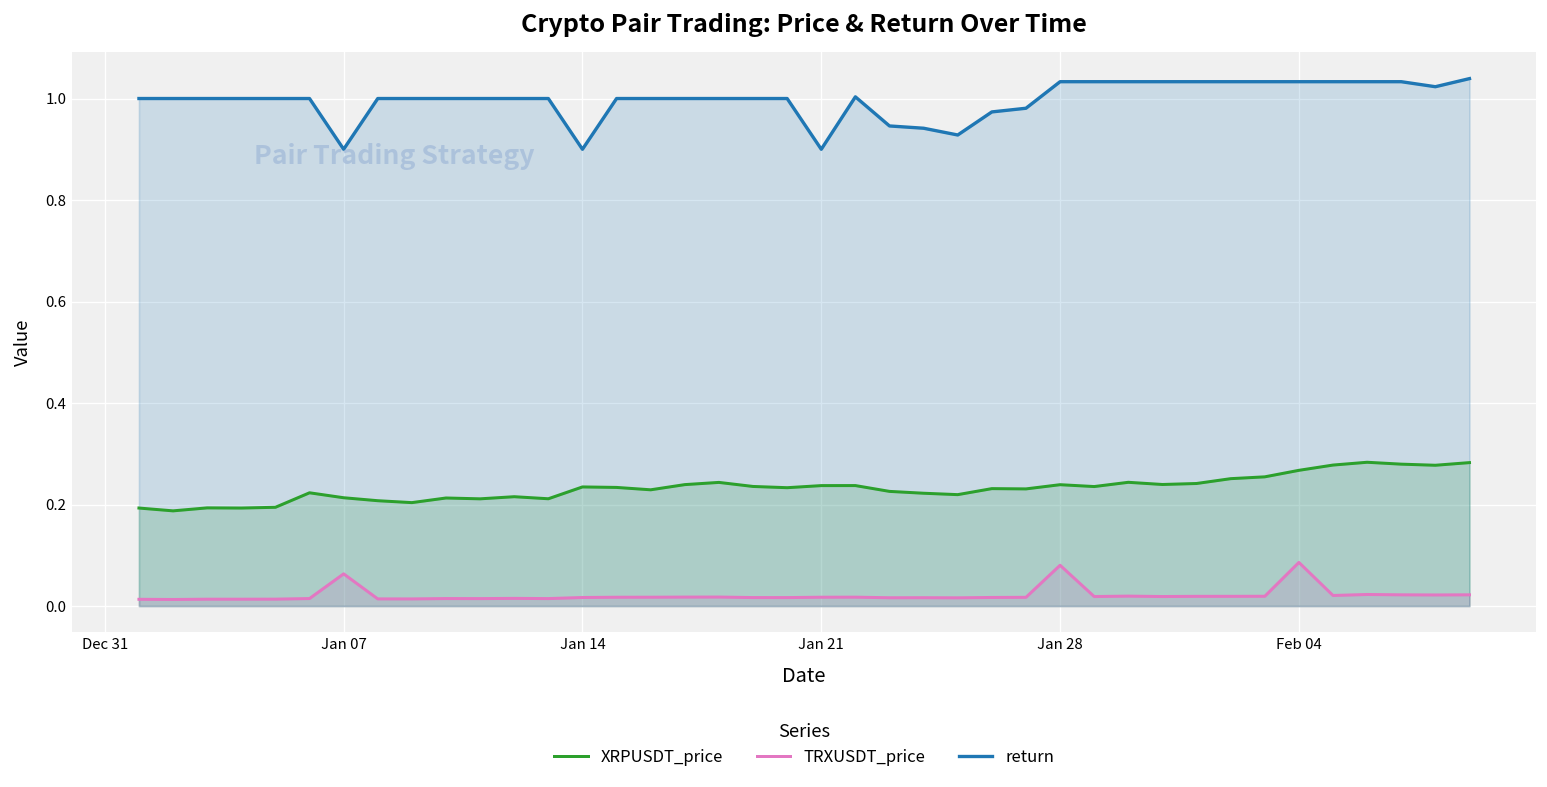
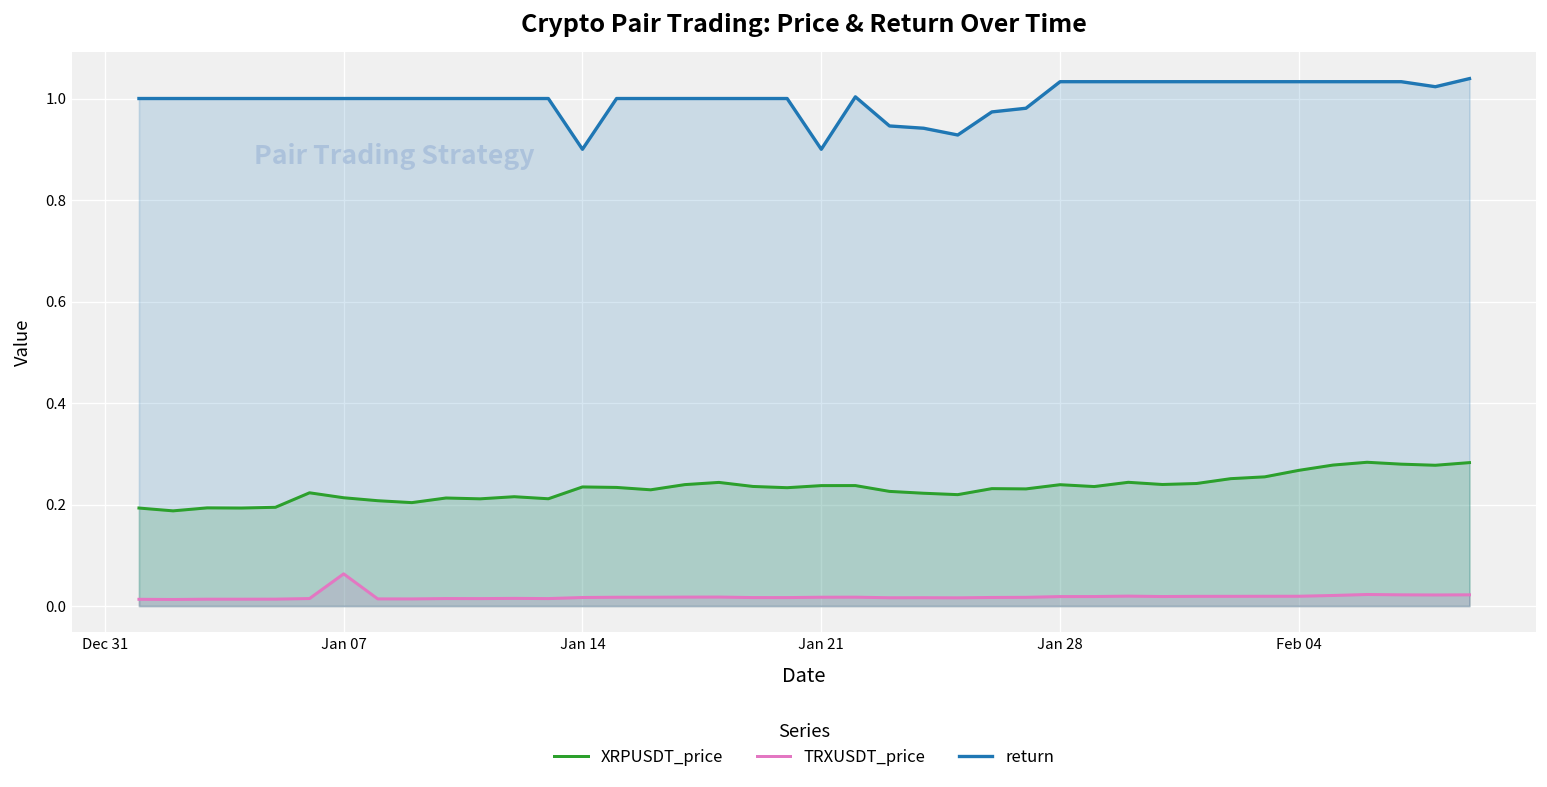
return, Jan 07: 0.9 -> 1.0
TRXUSDT_price, Jan 28: 0.08 -> 0.02
TRXUSDT_price, Feb 04: 0.09 -> 0.02
